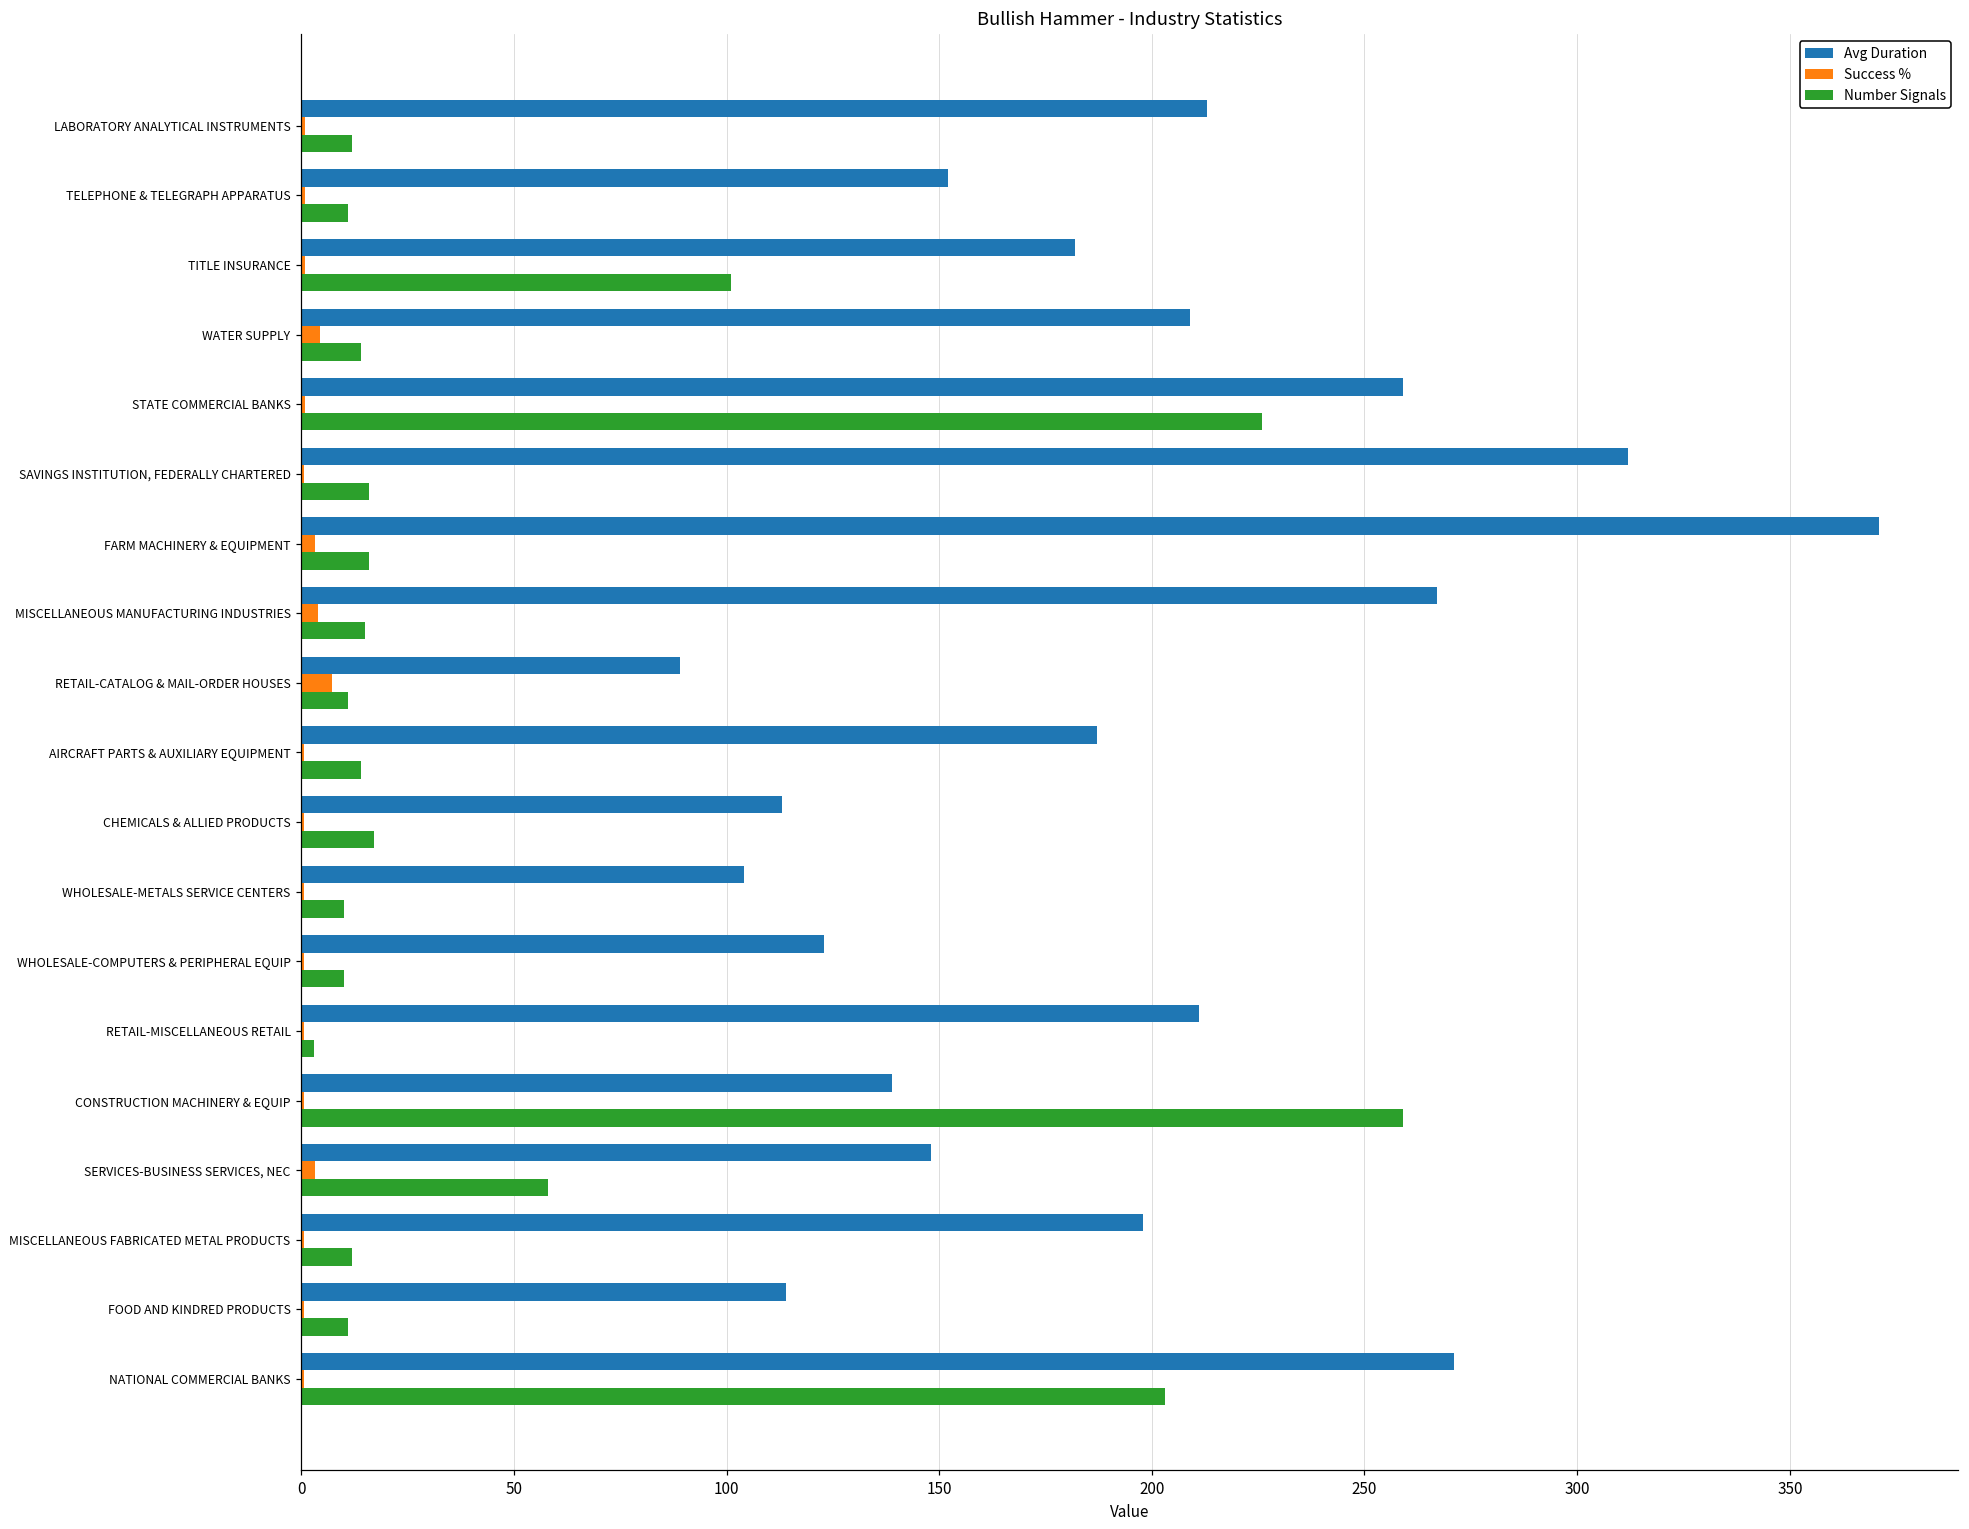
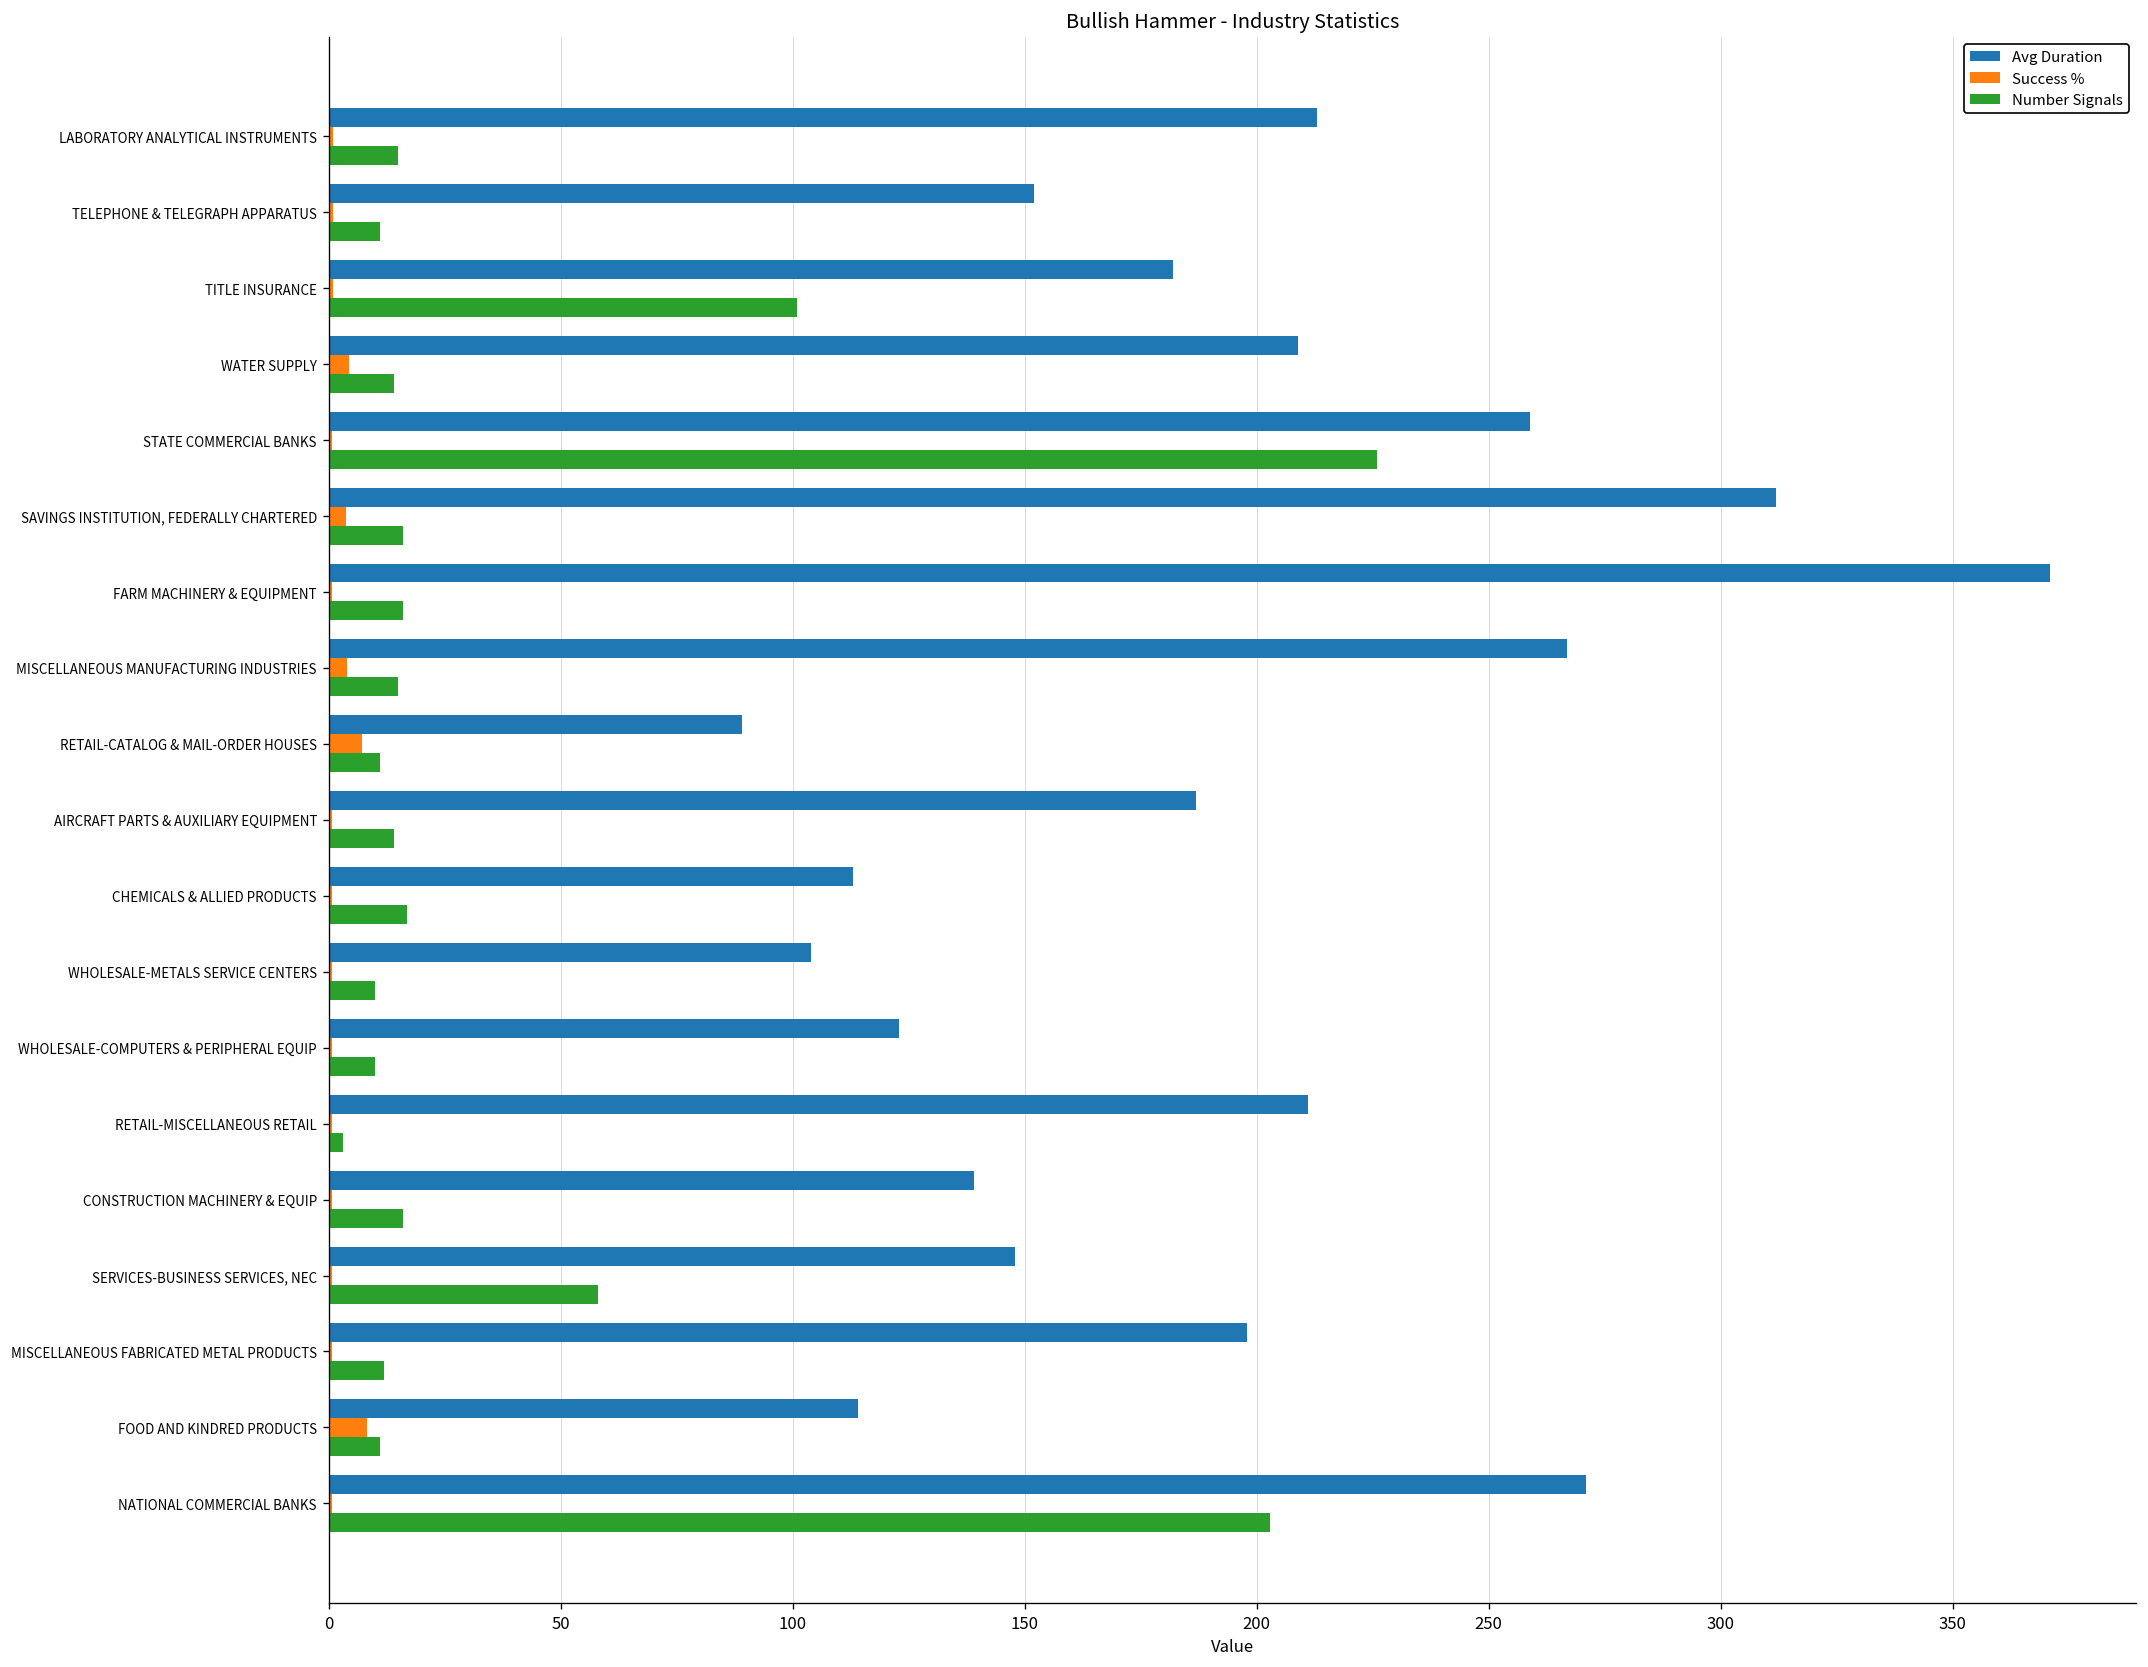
Number Signals, LABORATORY ANALYTICAL INSTRUMENTS: 12 -> 15
Success %, SAVINGS INSTITUTION, FEDERALLY CHARTERED: 1 -> 4
Success %, FARM MACHINERY & EQUIPMENT: 3 -> 1
Number Signals, CONSTRUCTION MACHINERY & EQUIP: 259 -> 16
Success %, SERVICES-BUSINESS SERVICES, NEC: 3 -> 1
Success %, FOOD AND KINDRED PRODUCTS: 1 -> 8
